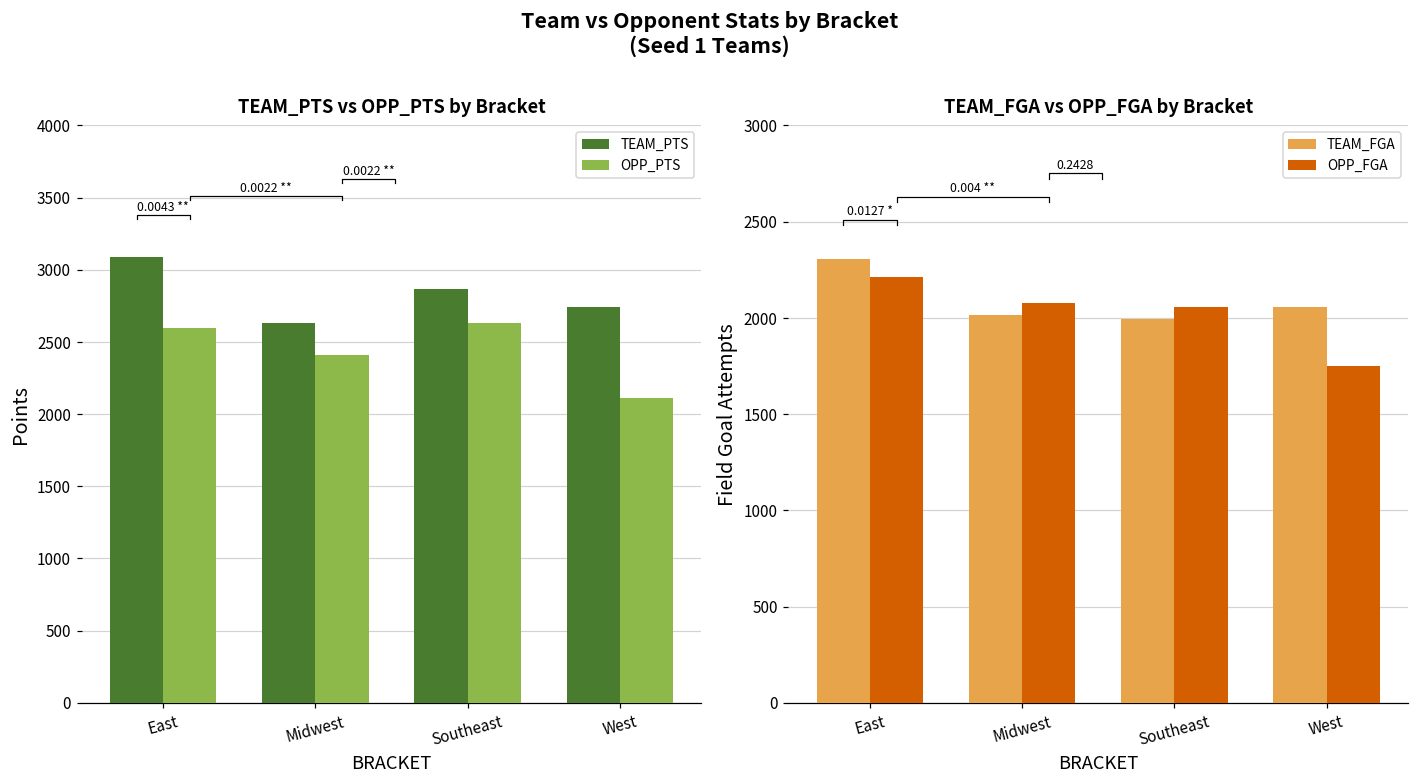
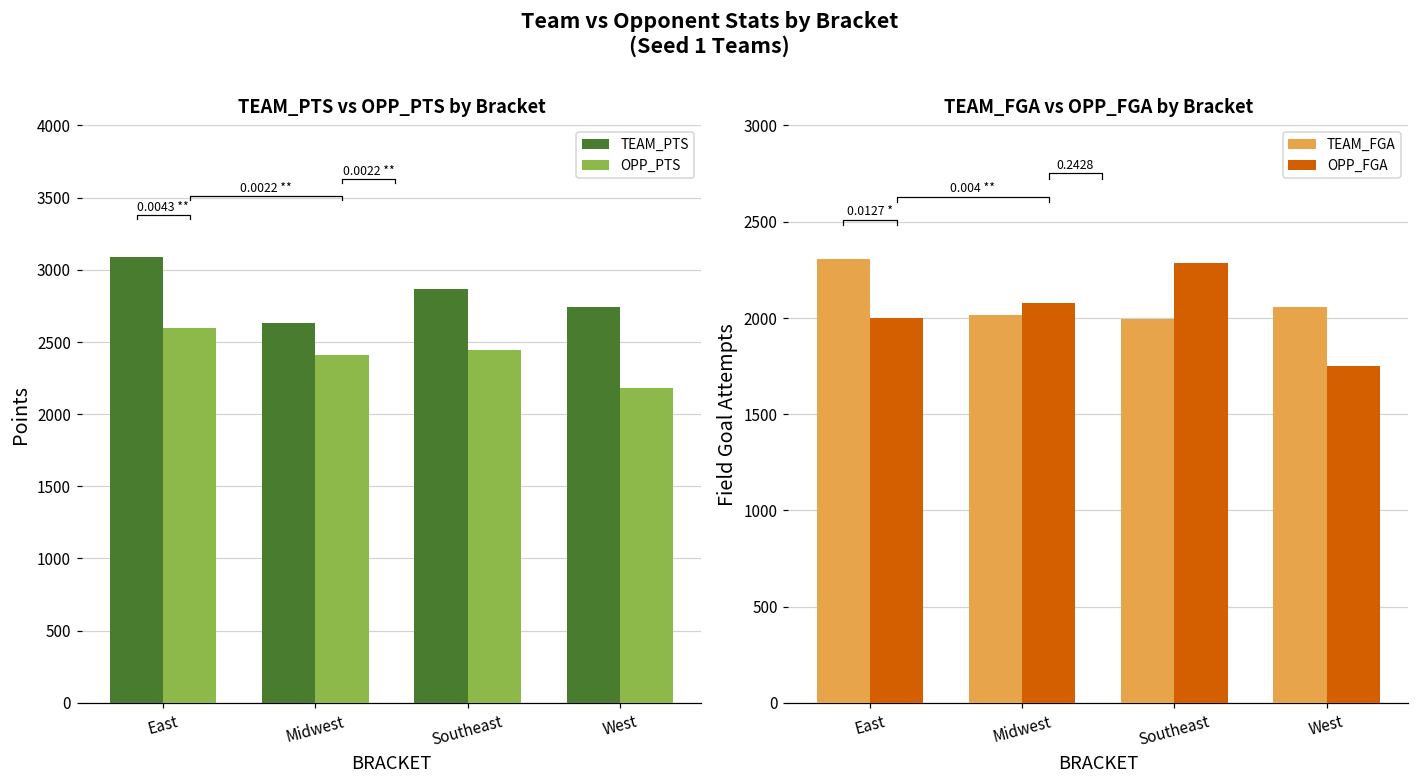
TEAM_PTS vs OPP_PTS by Bracket, OPP_PTS, Southeast: 2630 -> 2440
TEAM_PTS vs OPP_PTS by Bracket, OPP_PTS, West: 2110 -> 2180
TEAM_FGA vs OPP_FGA by Bracket, OPP_FGA, East: 2210 -> 2000
TEAM_FGA vs OPP_FGA by Bracket, OPP_FGA, Southeast: 2050 -> 2290
